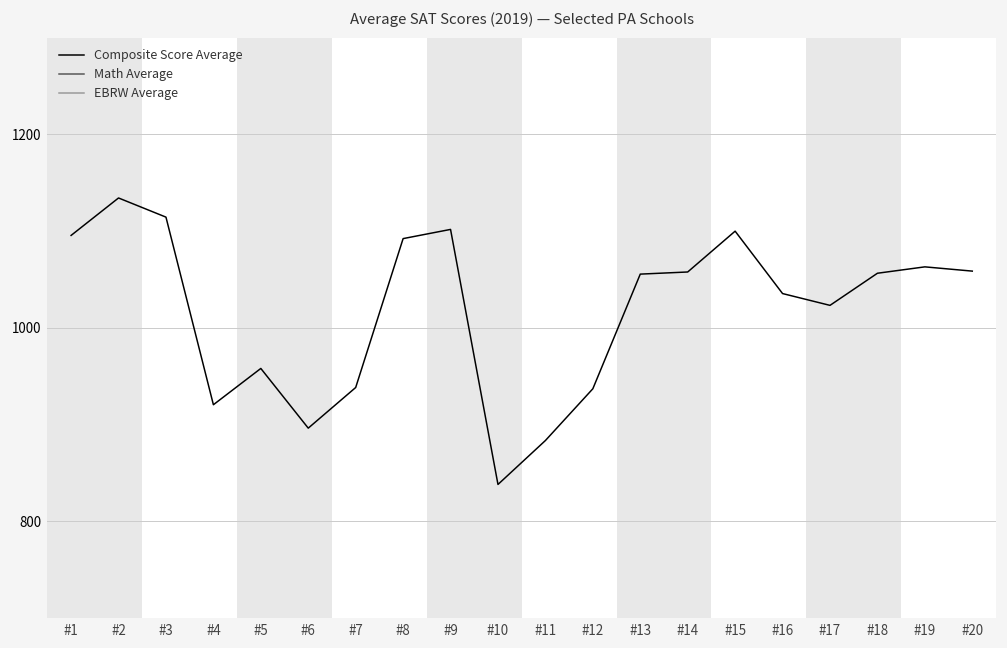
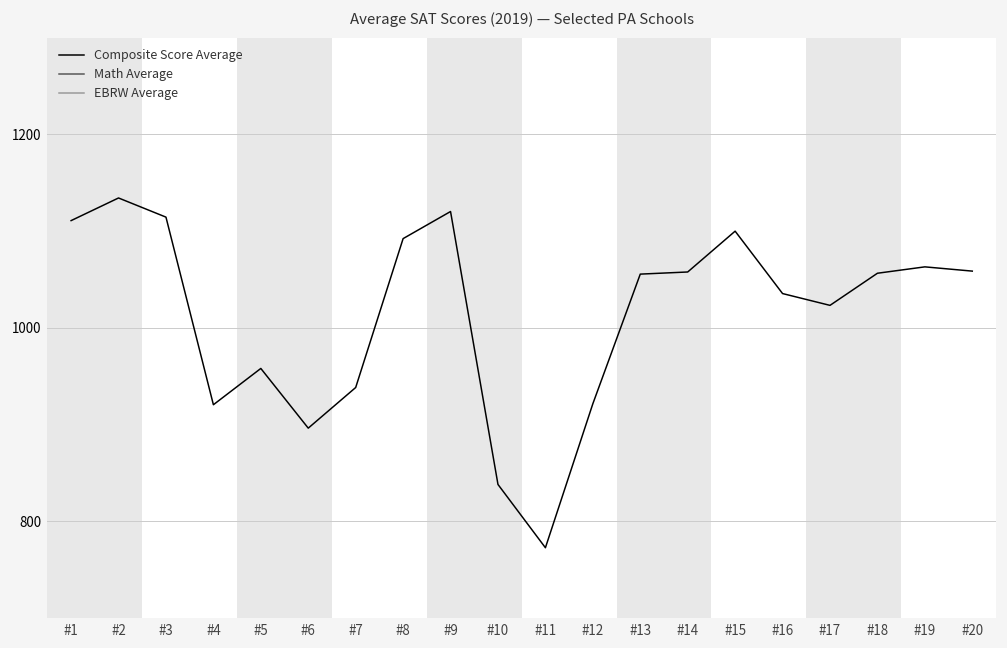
Composite Score Average, #1: 1100 -> 1110
Composite Score Average, #9: 1100 -> 1120
Composite Score Average, #11: 880 -> 770
Composite Score Average, #12: 940 -> 920
